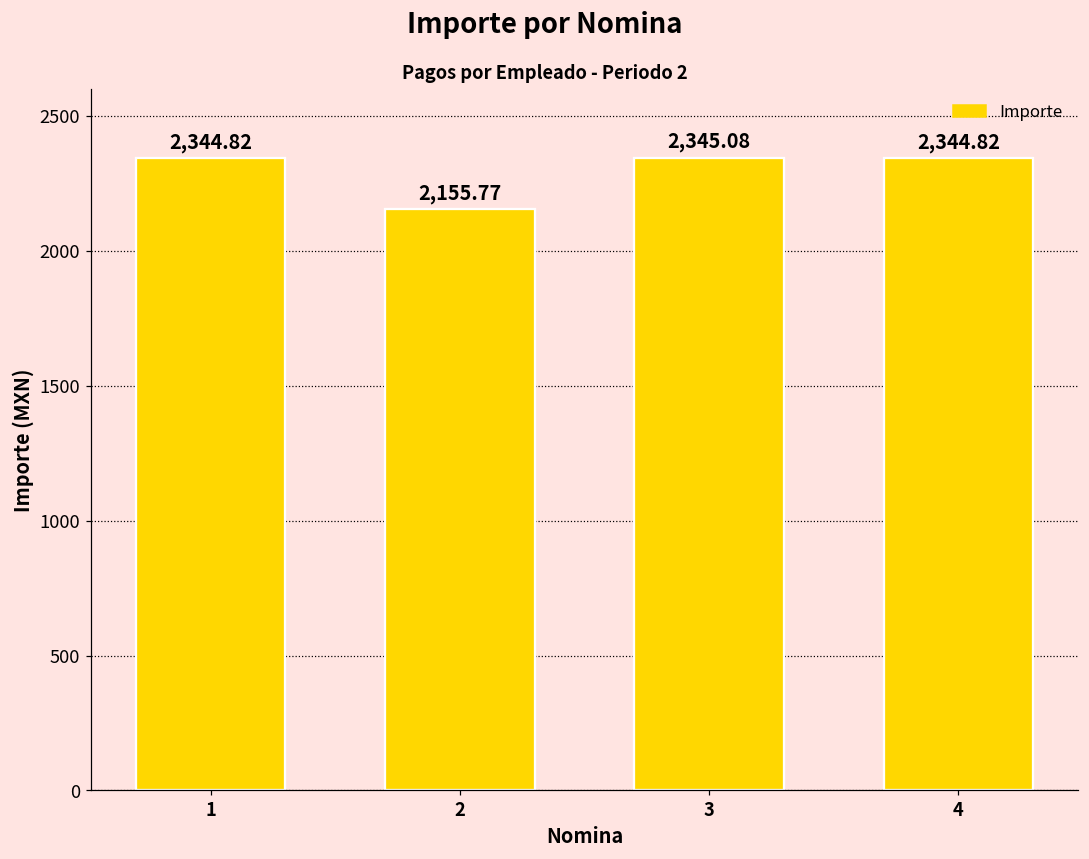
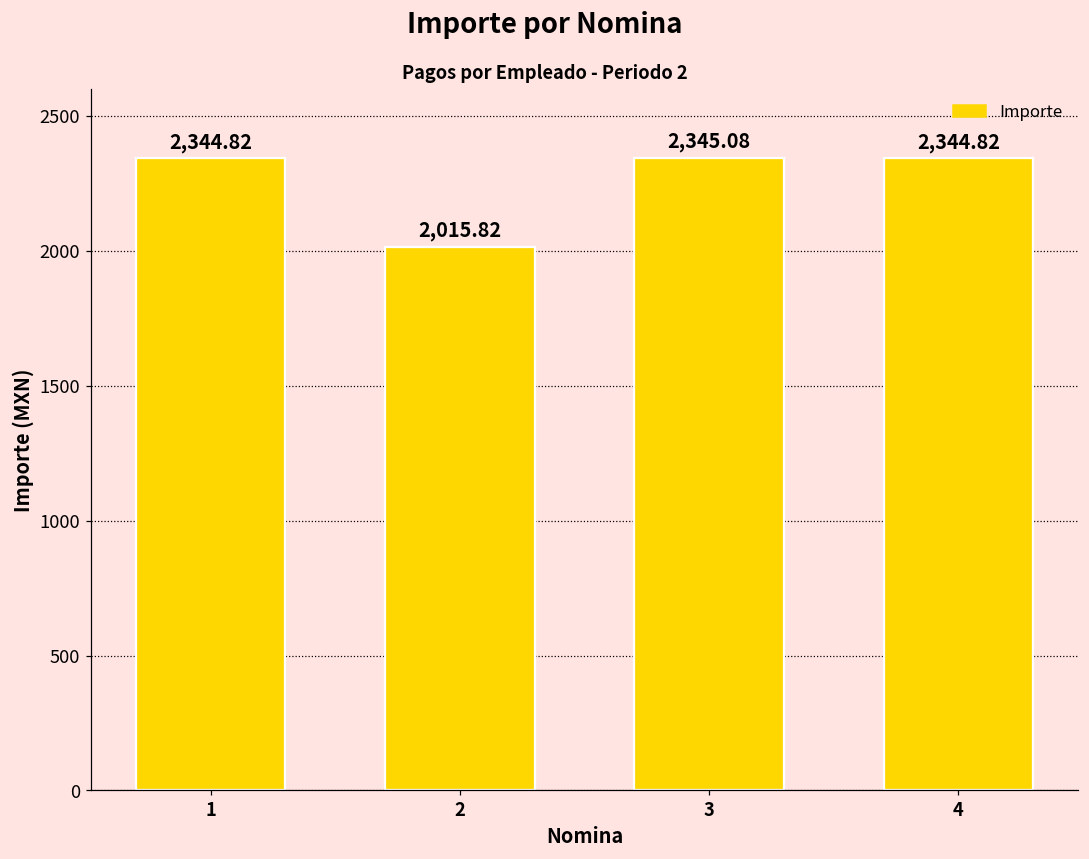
2: 2,155.77 -> 2,015.82
